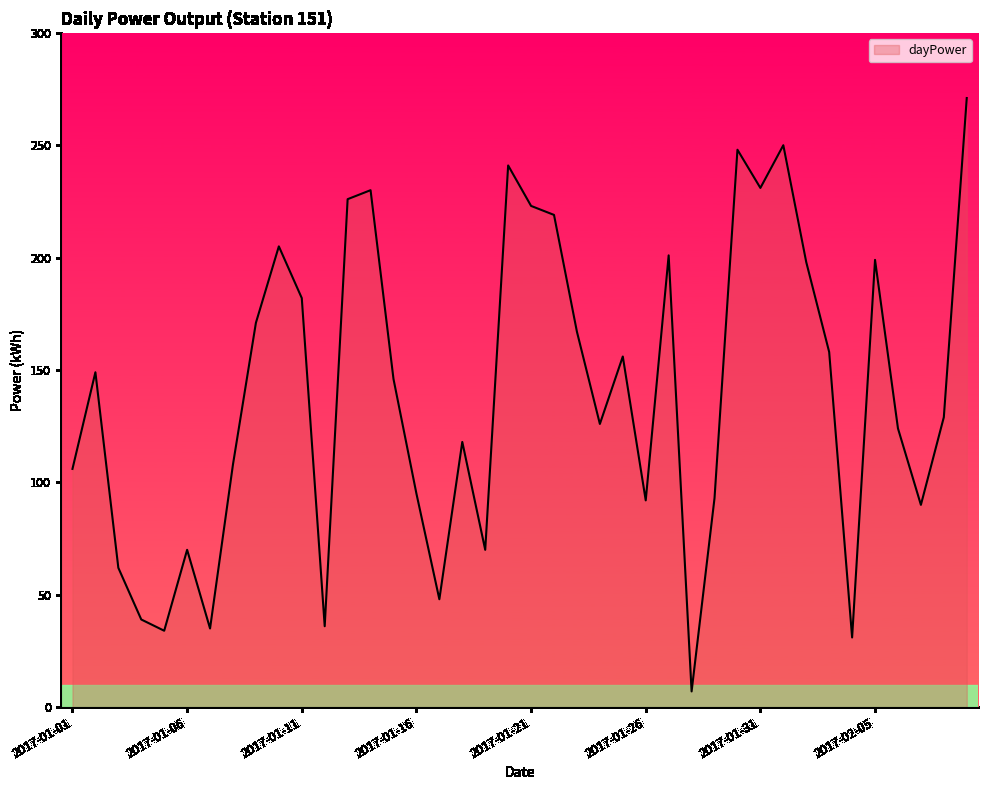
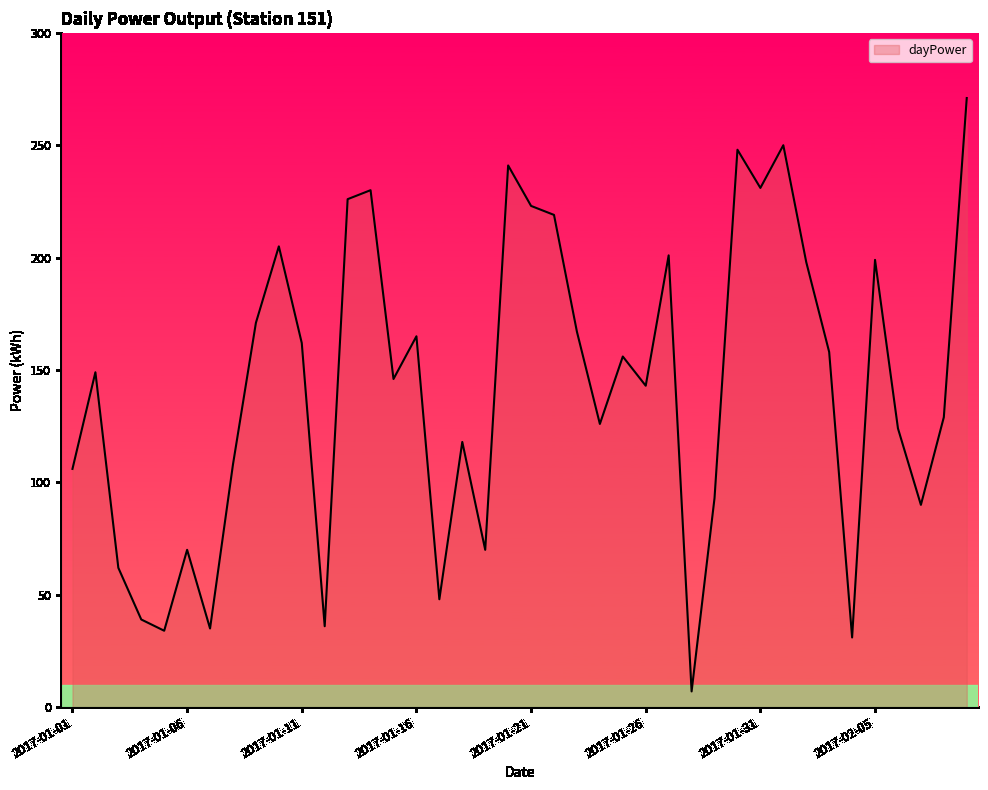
2017-01-11: 182 -> 162
2017-01-16: 95 -> 165
2017-01-26: 92 -> 143
